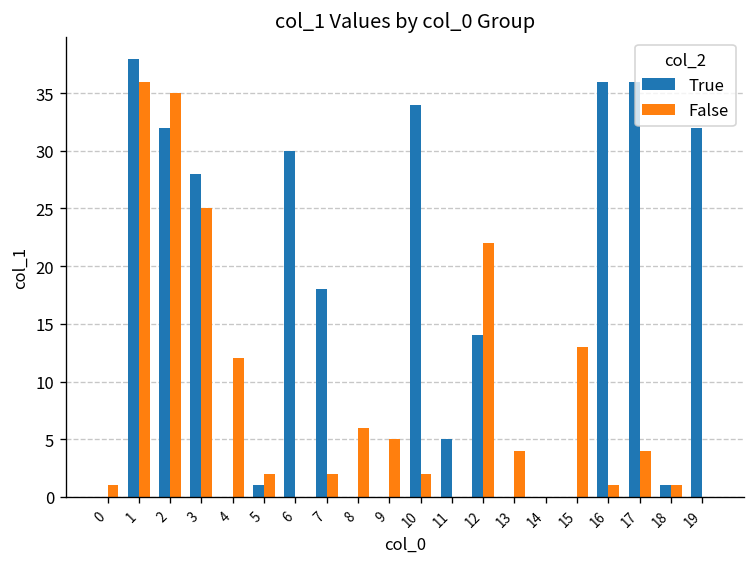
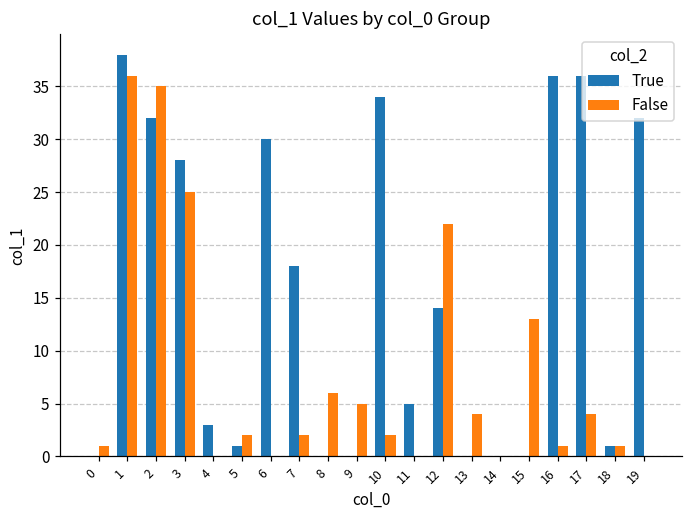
True, 4: 0 -> 3
False, 4: 12 -> 0
